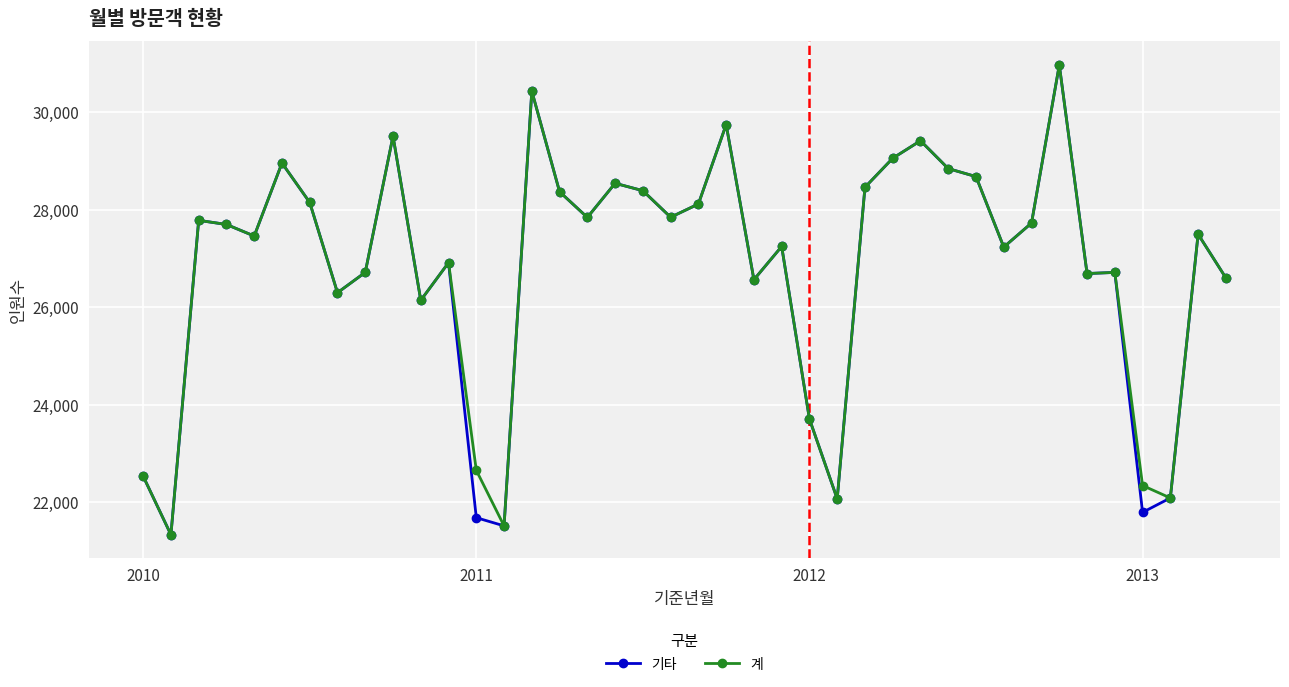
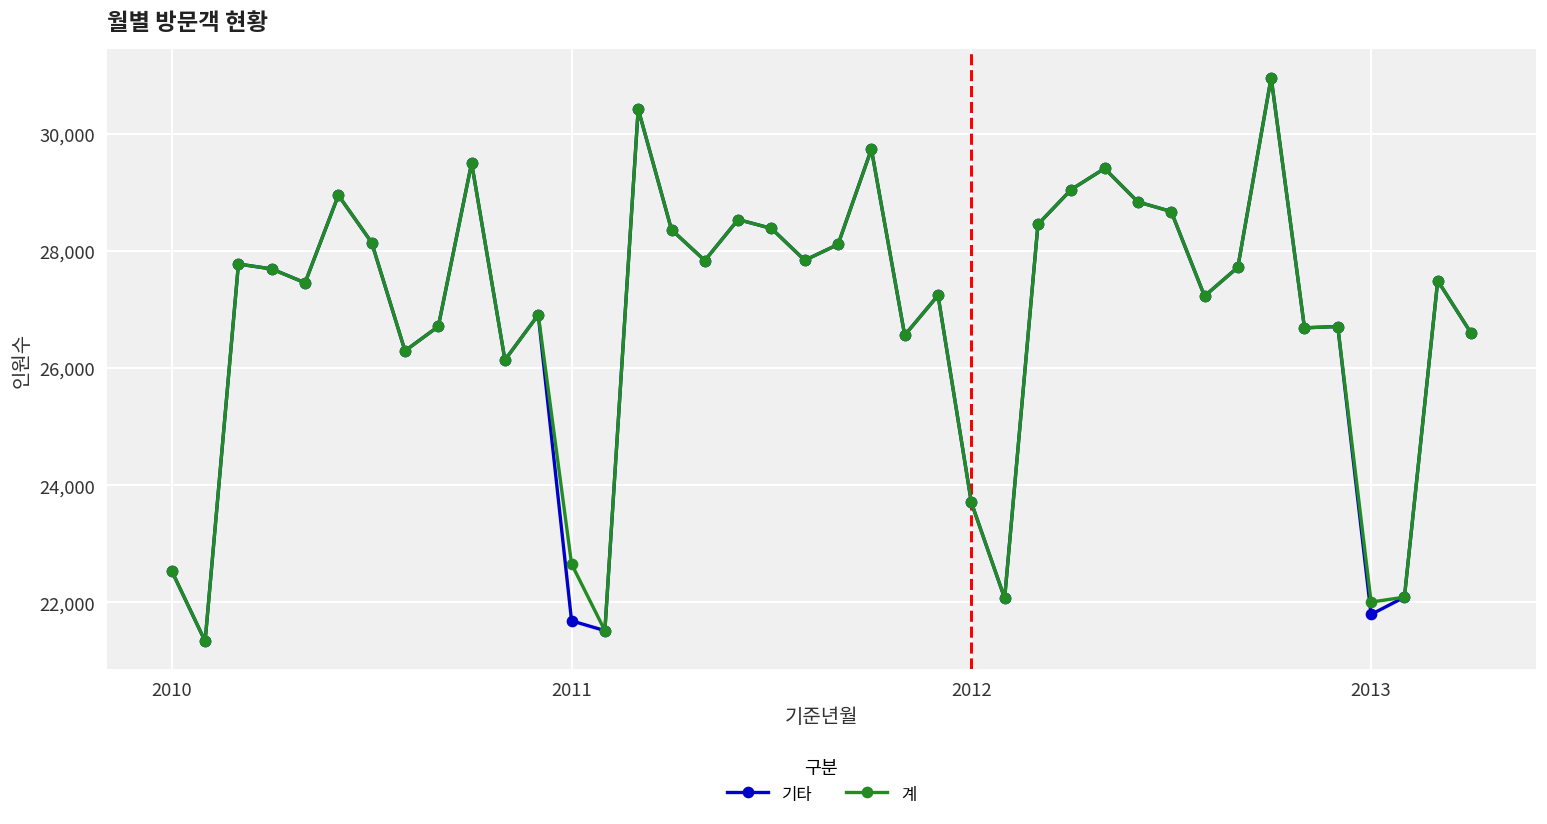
계, 2013: 22,300 -> 22,000
